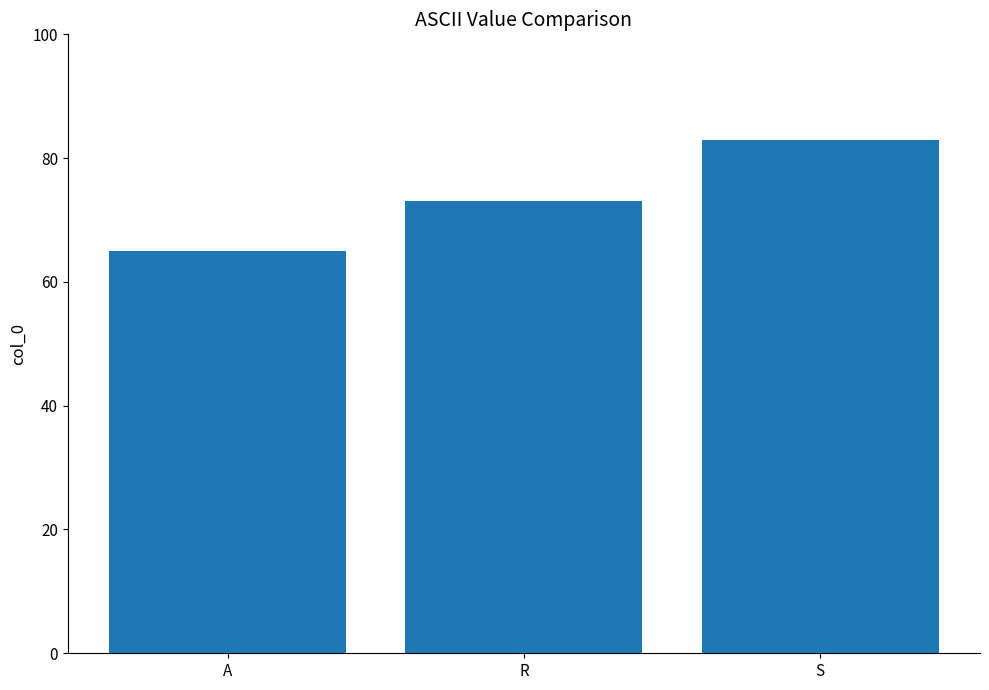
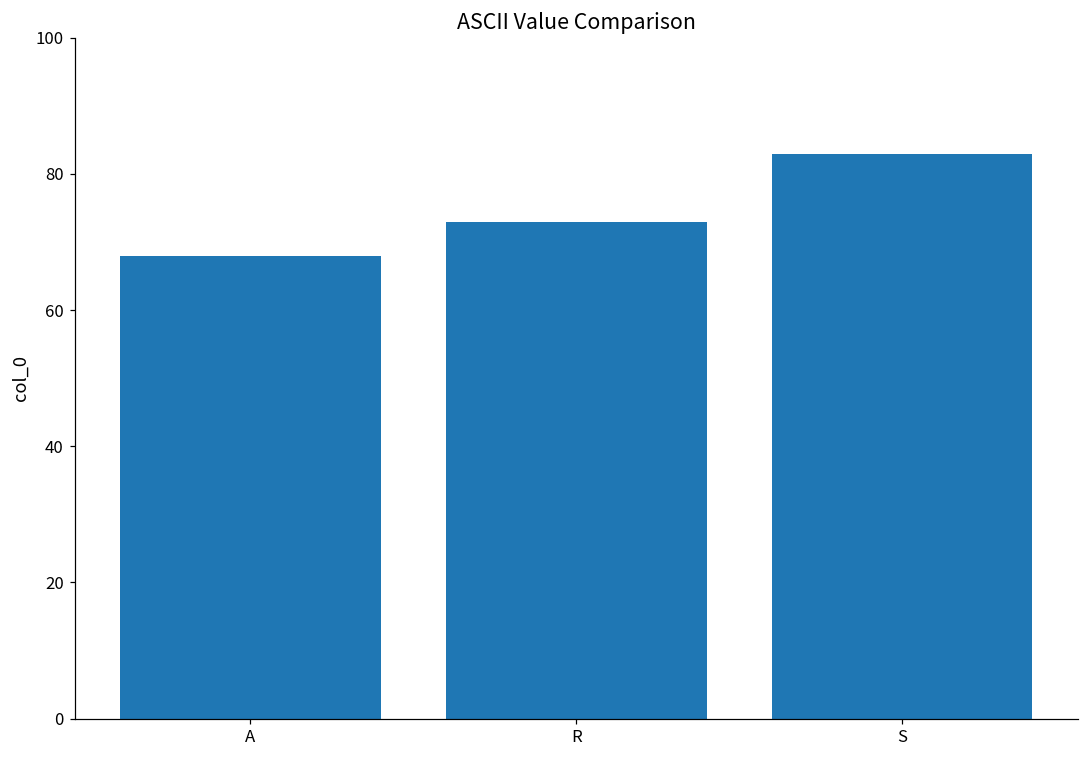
A: 65 -> 68
